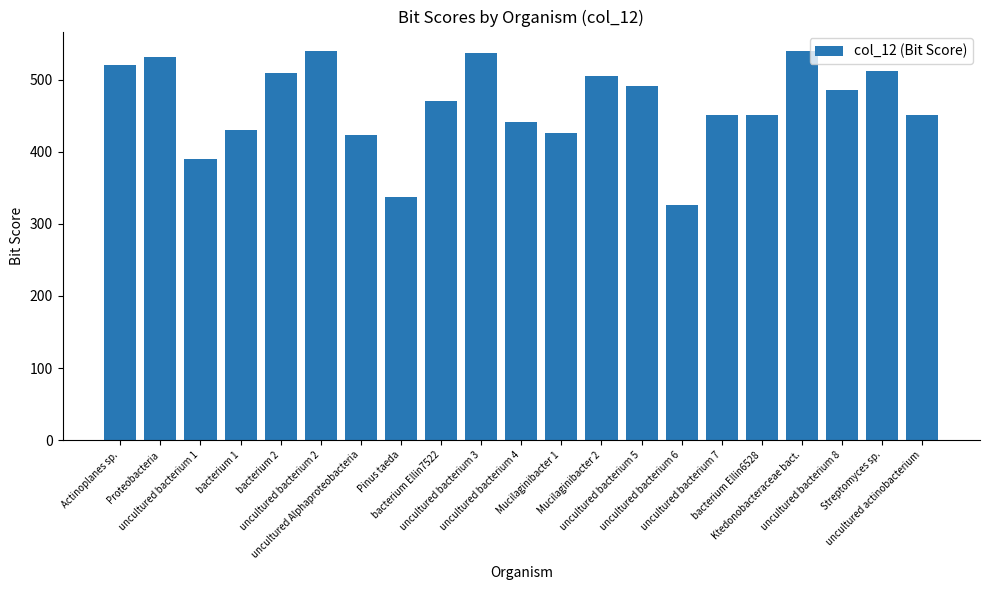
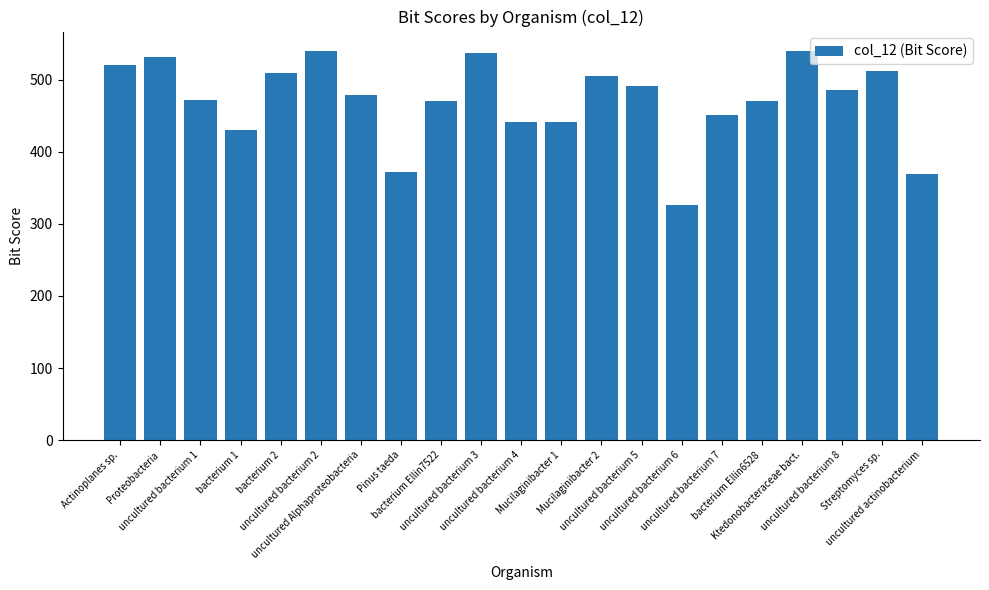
uncultured bacterium 1: 390 -> 470
uncultured Alphaproteobacteria: 420 -> 480
Pinus taeda: 340 -> 370
Mucilaginibacter 1: 430 -> 440
bacterium Ellin6528: 450 -> 470
uncultured actinobacterium: 450 -> 370
